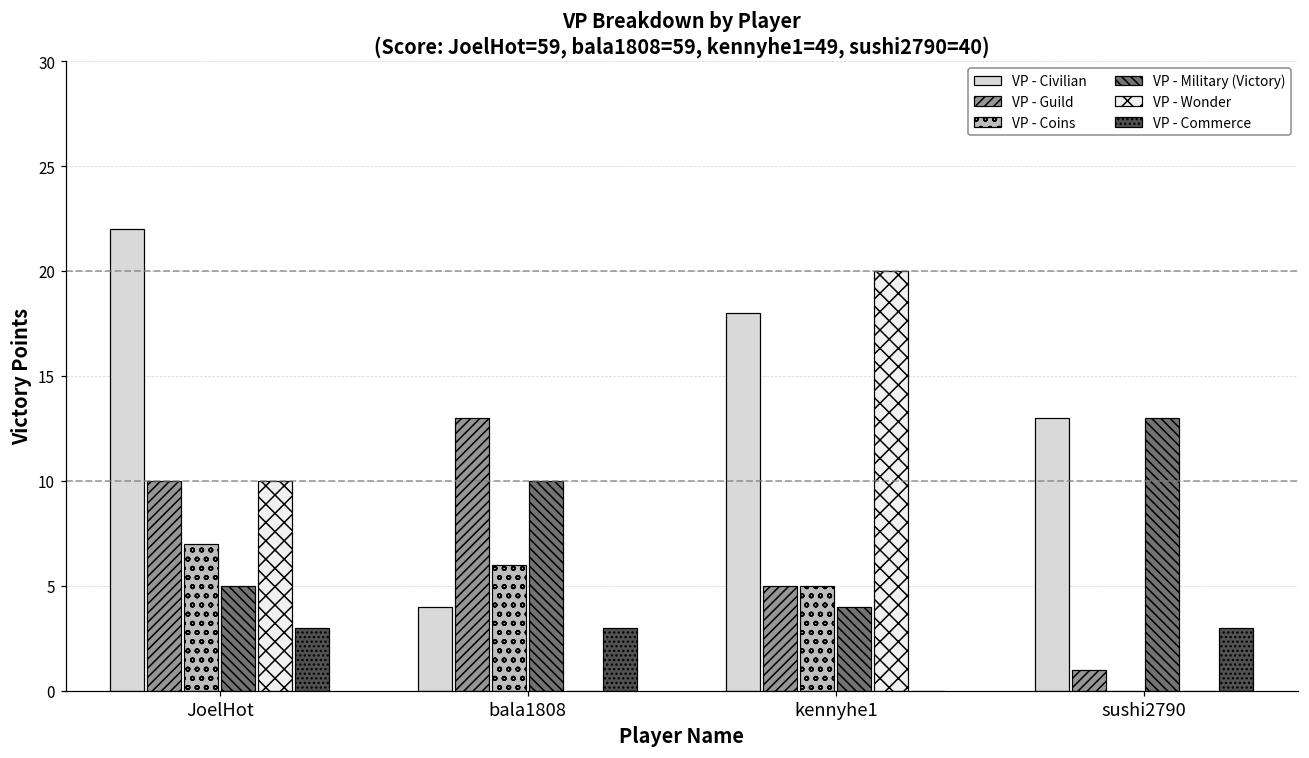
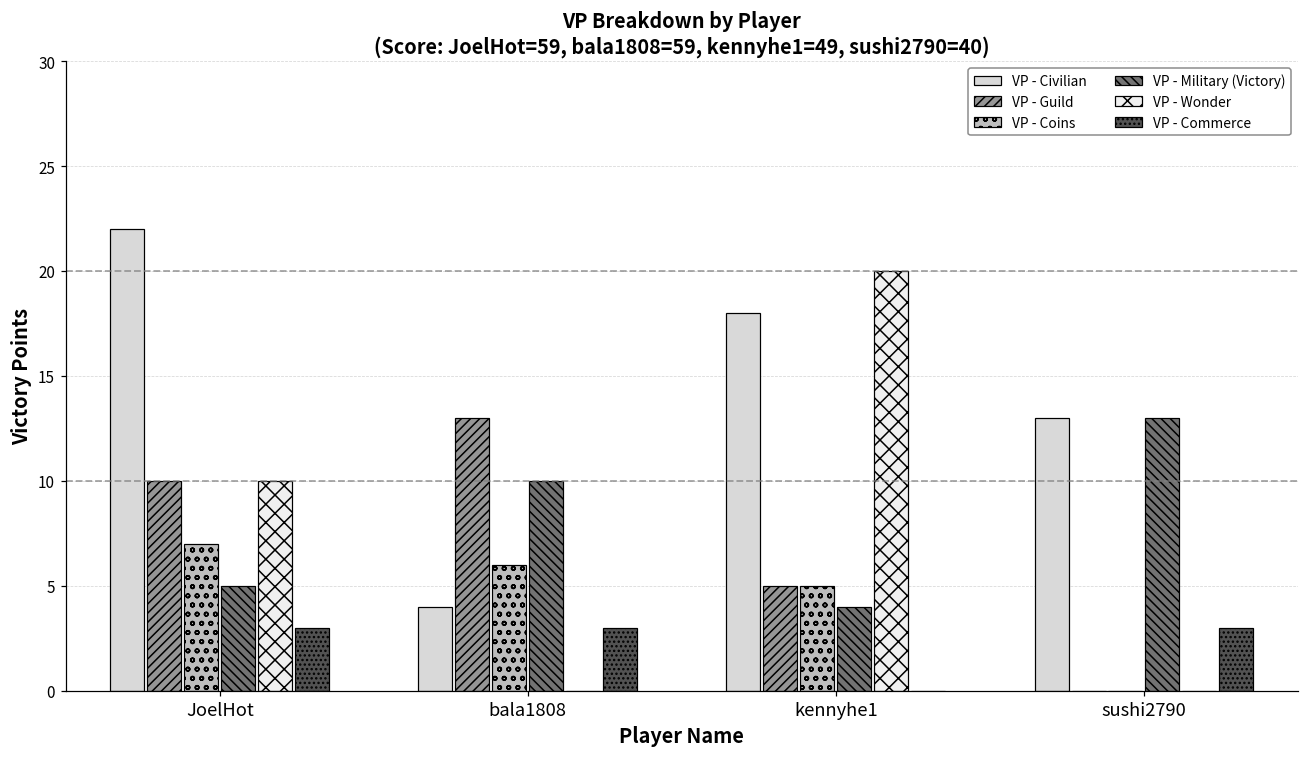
VP - Guild, sushi2790: 1 -> 0
